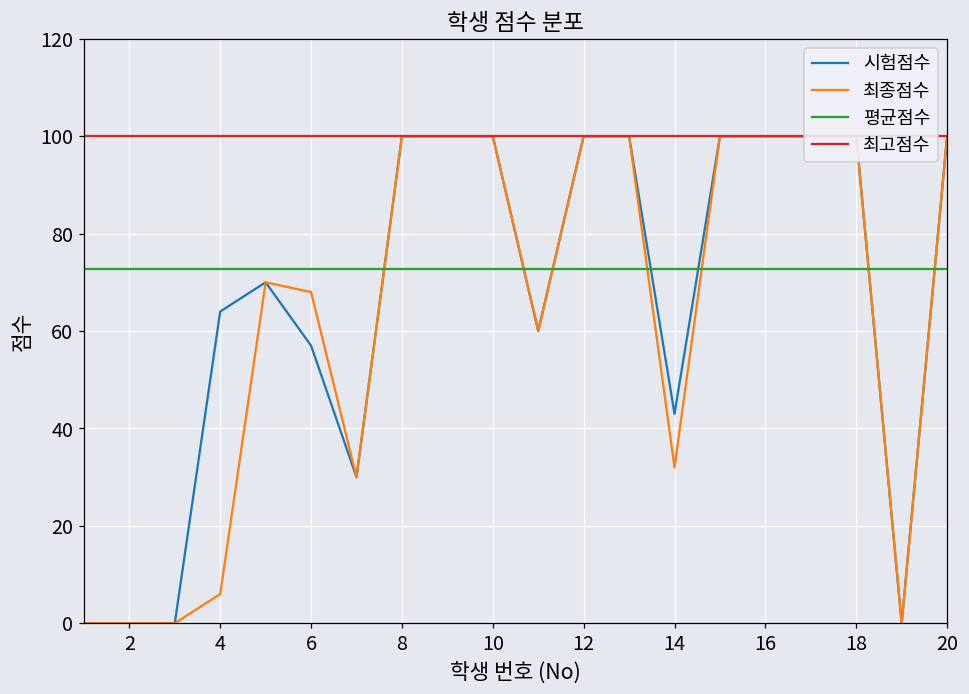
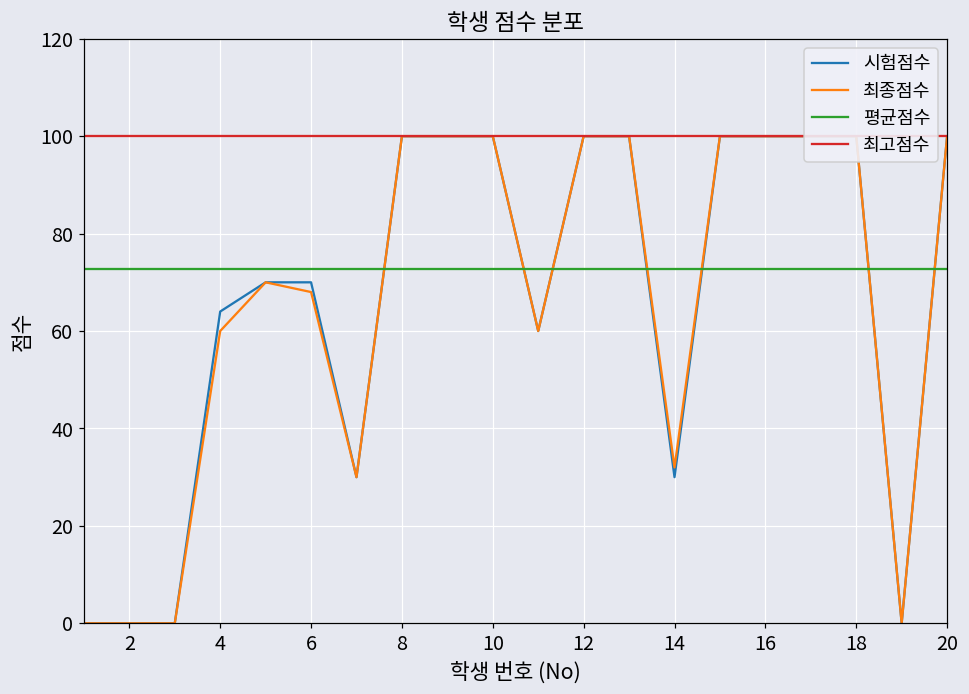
최종점수, 4: 6 -> 60
시험점수, 6: 57 -> 70
시험점수, 14: 43 -> 30
